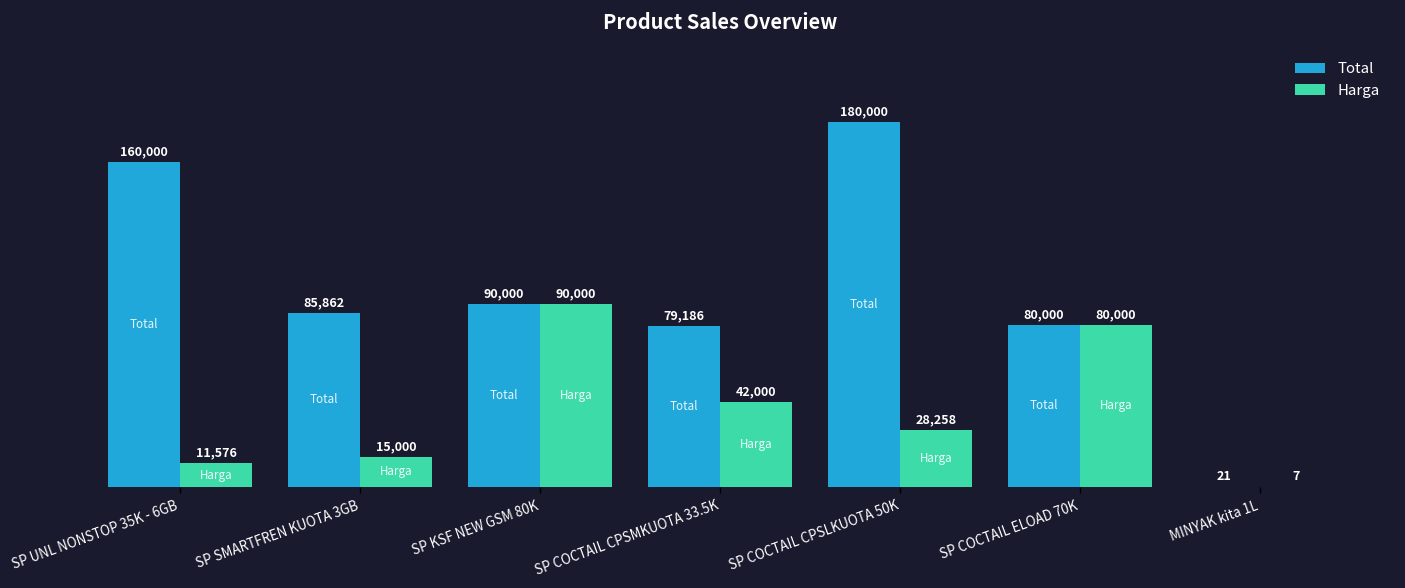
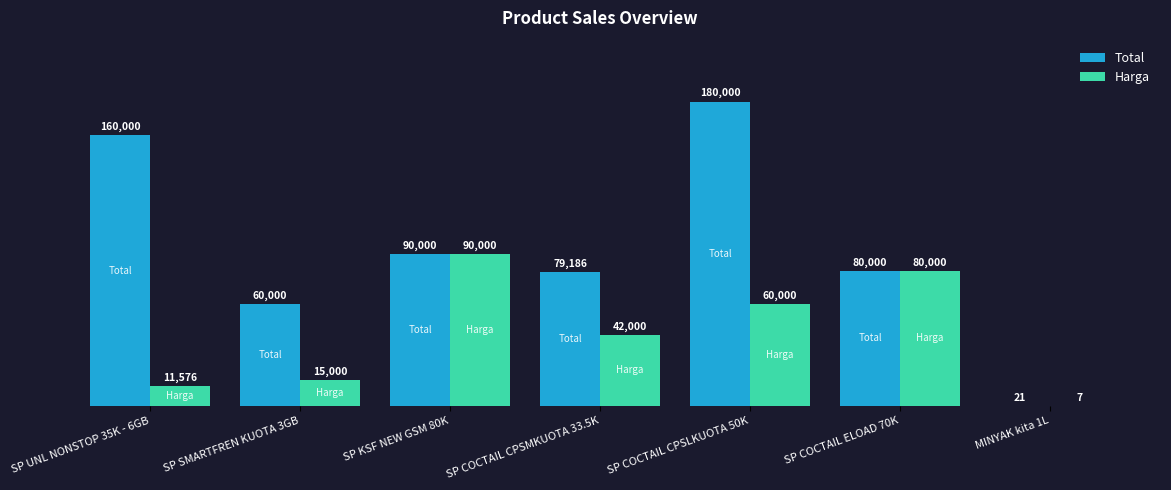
Total, SP SMARTFREN KUOTA 3GB: 85,862 -> 60,000
Harga, SP COCTAIL CPSLKUOTA 50K: 28,258 -> 60,000
